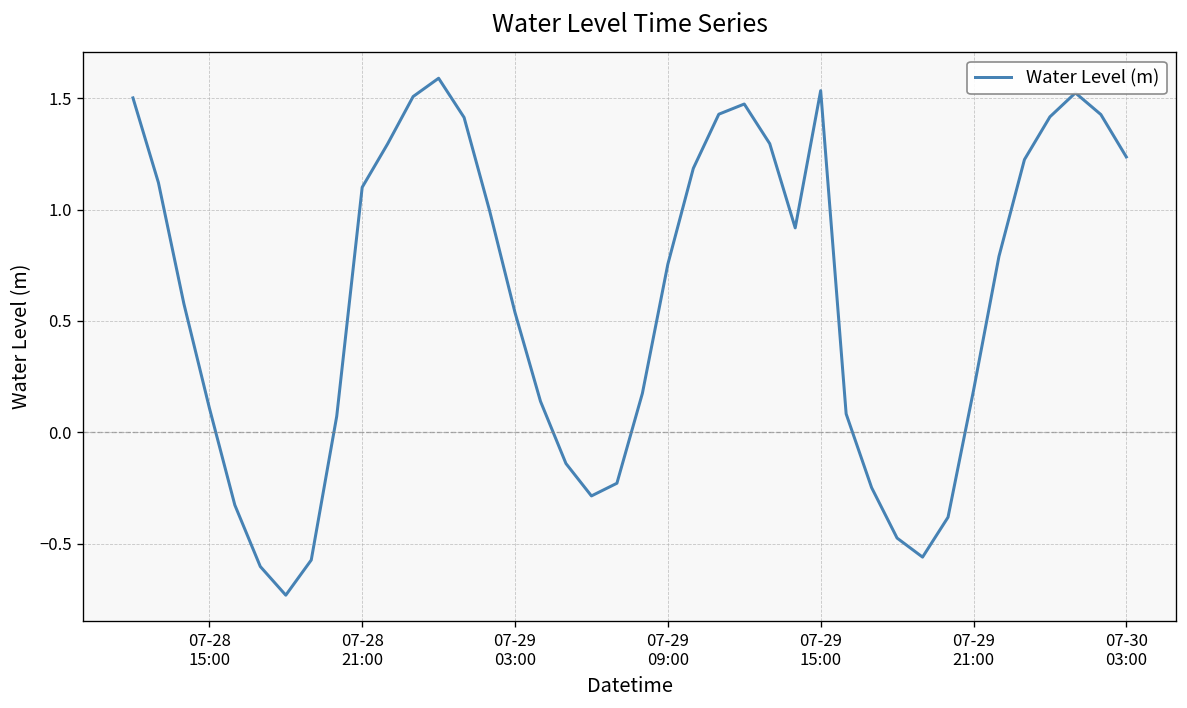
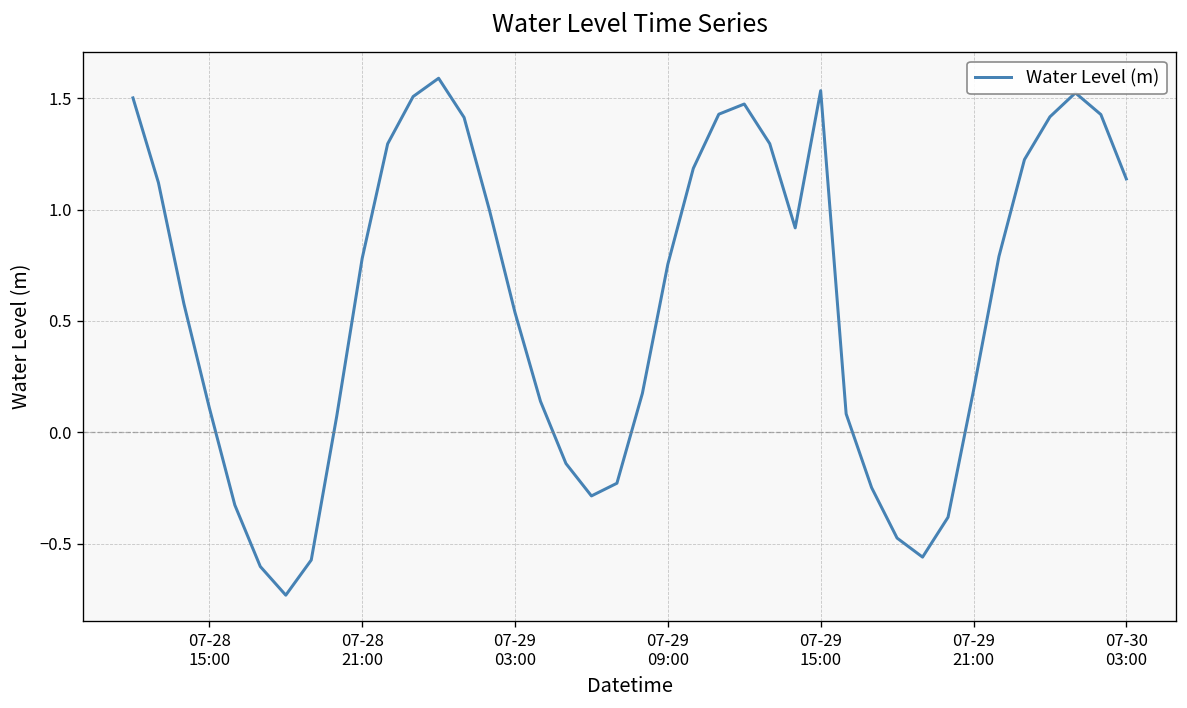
07-28 21:00: 1.10 -> 0.78
07-30 03:00: 1.24 -> 1.14
